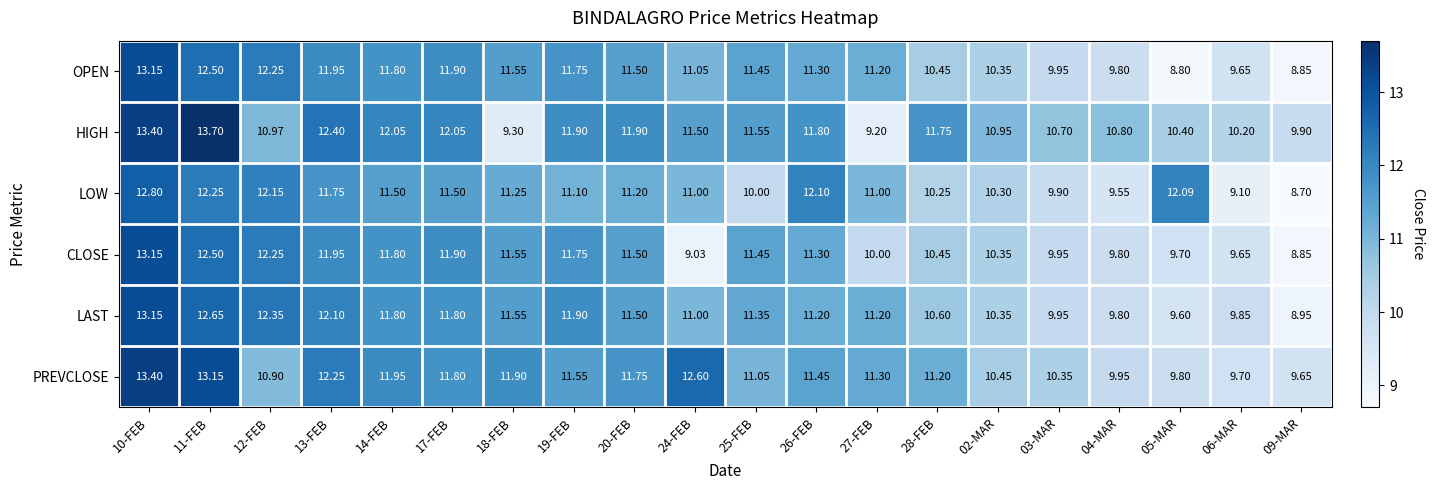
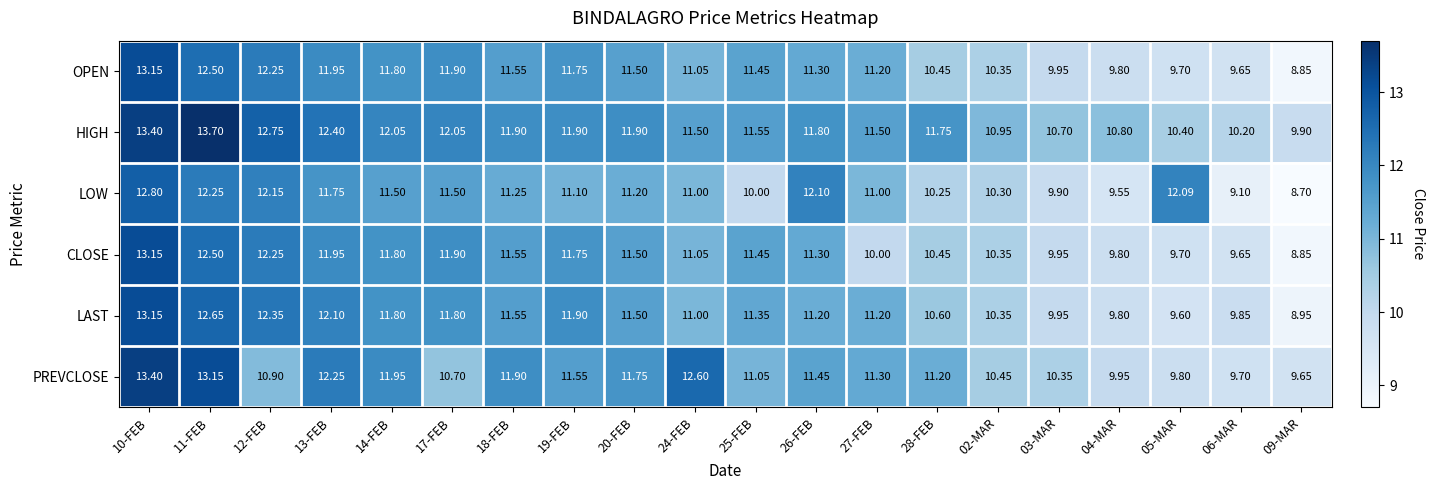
OPEN, 05-MAR: 8.80 -> 9.70
HIGH, 12-FEB: 10.97 -> 12.75
HIGH, 18-FEB: 9.30 -> 11.90
HIGH, 27-FEB: 9.20 -> 11.50
CLOSE, 24-FEB: 9.03 -> 11.05
PREVCLOSE, 17-FEB: 11.80 -> 10.70
